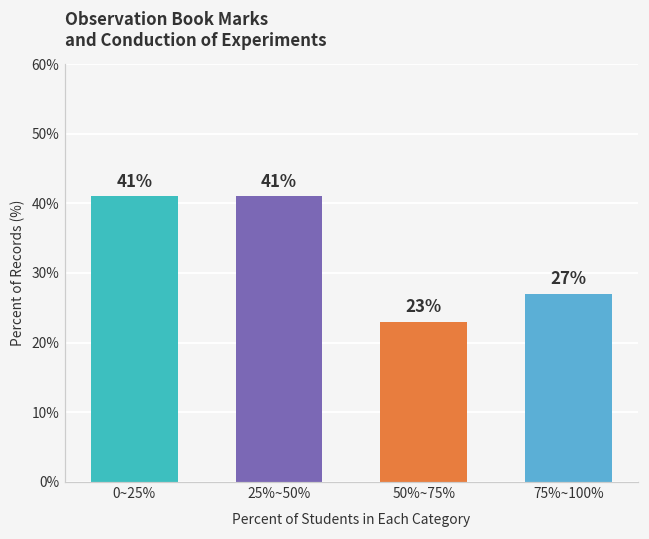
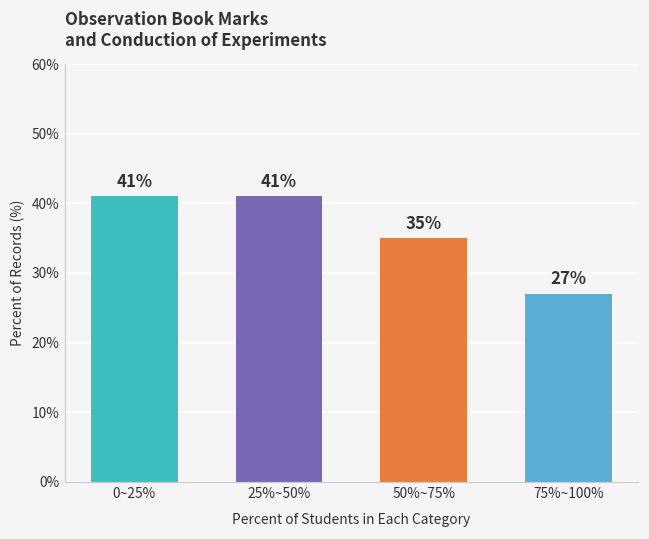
50%~75%: 23% -> 35%
